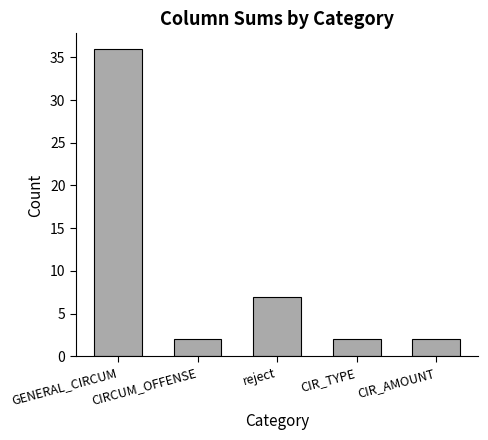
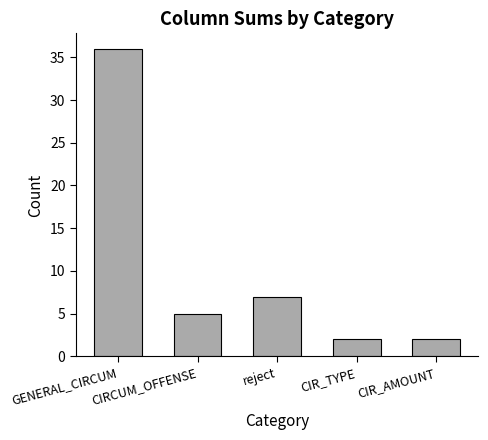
CIRCUM_OFFENSE: 2 -> 5
